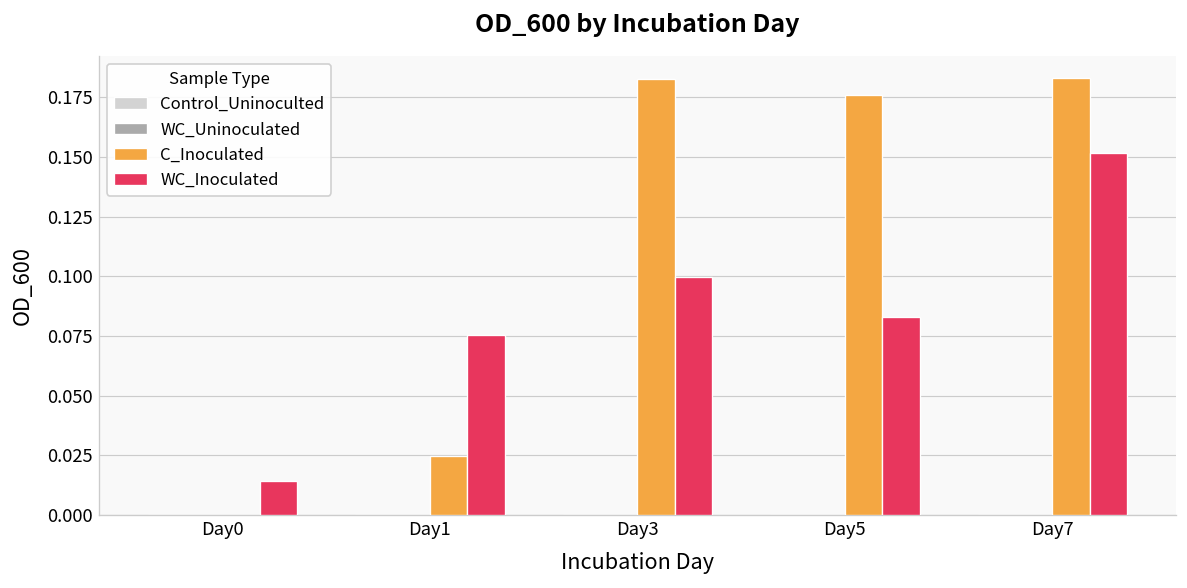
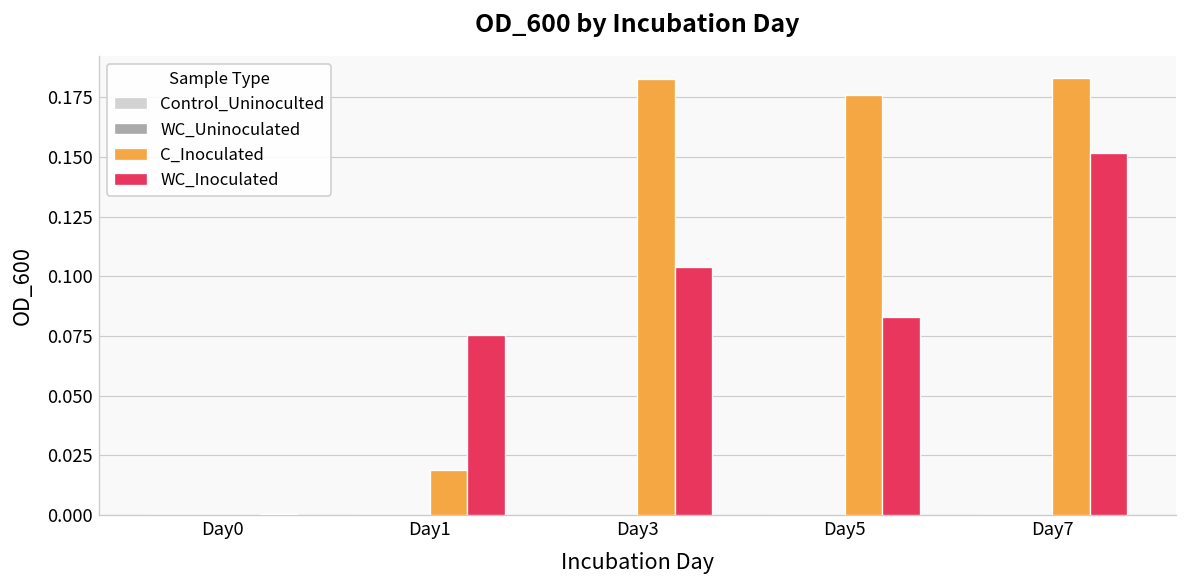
WC_Inoculated, Day0: 0.014 -> 0.000
C_Inoculated, Day1: 0.025 -> 0.019
WC_Inoculated, Day3: 0.100 -> 0.104
